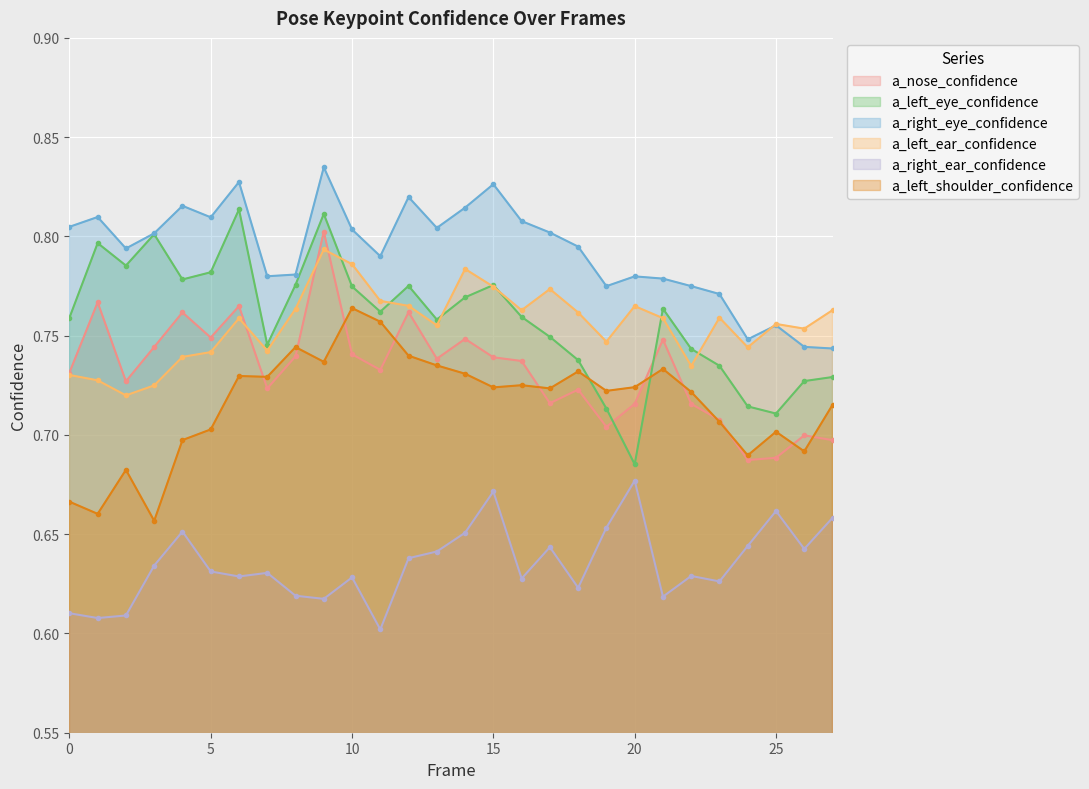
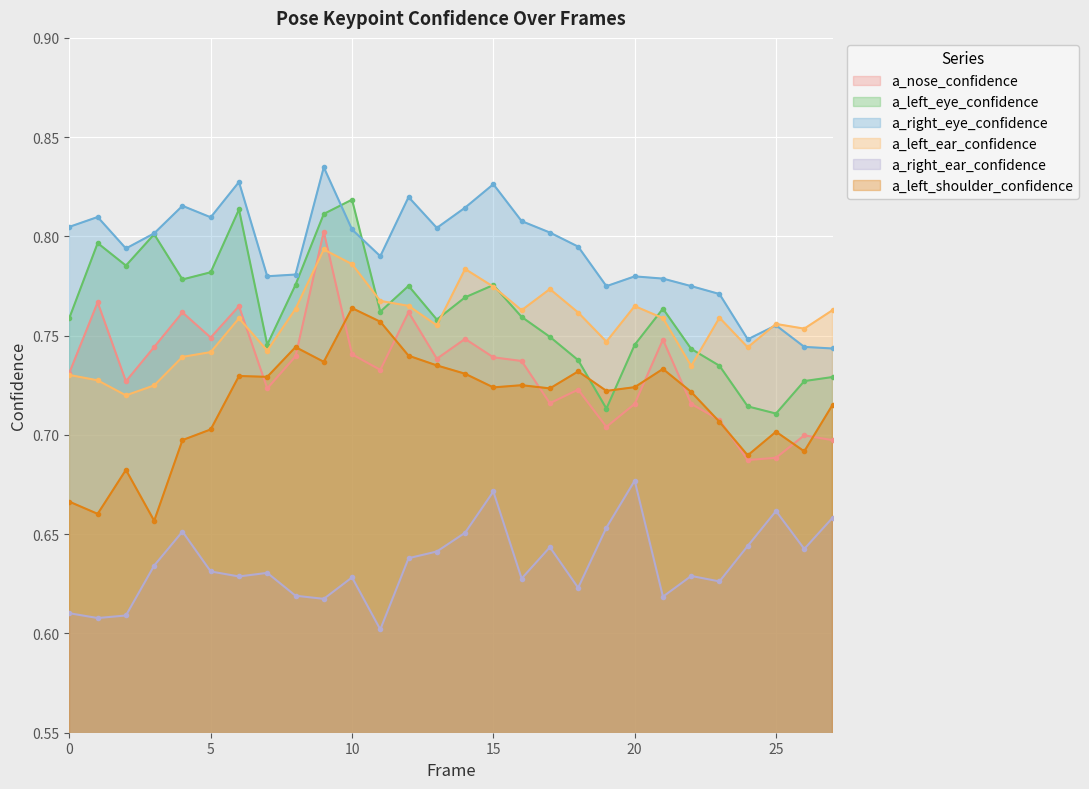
a_left_eye_confidence, 10: 0.775 -> 0.819
a_left_eye_confidence, 20: 0.685 -> 0.745
